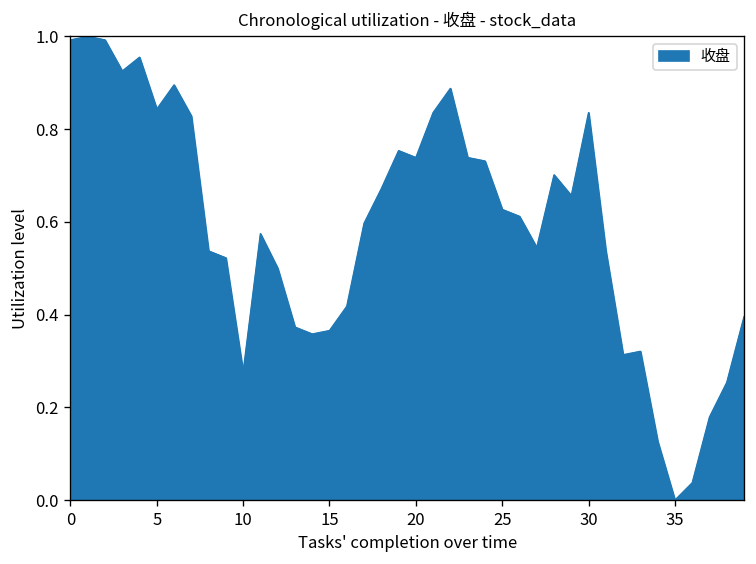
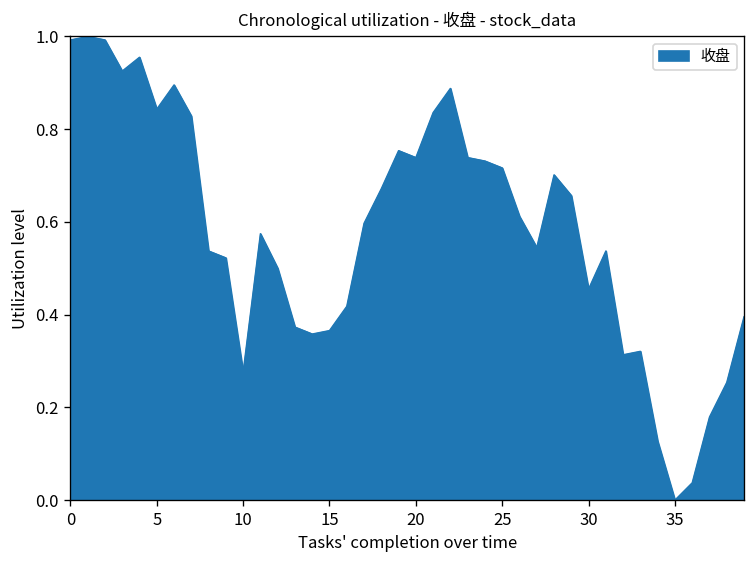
25: 0.63 -> 0.72
30: 0.84 -> 0.46
